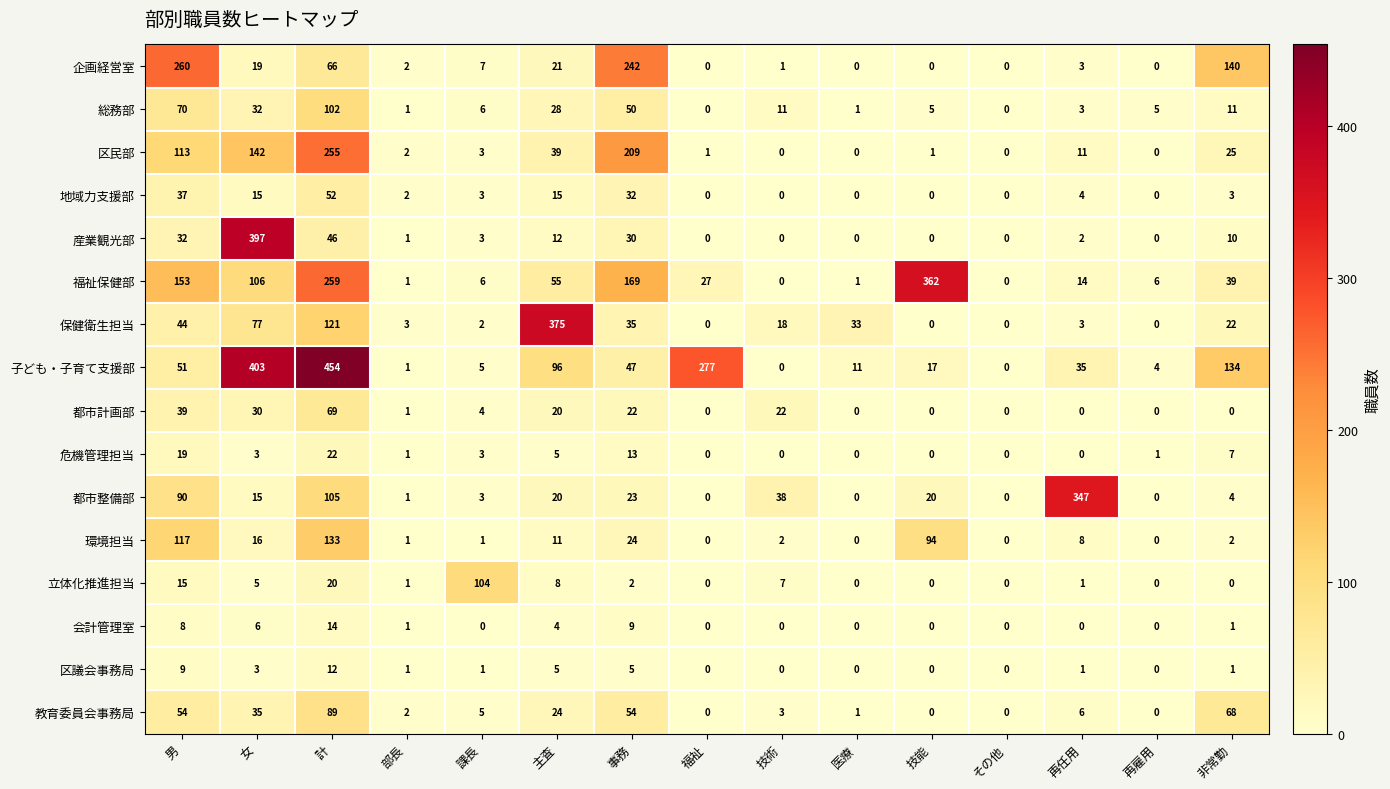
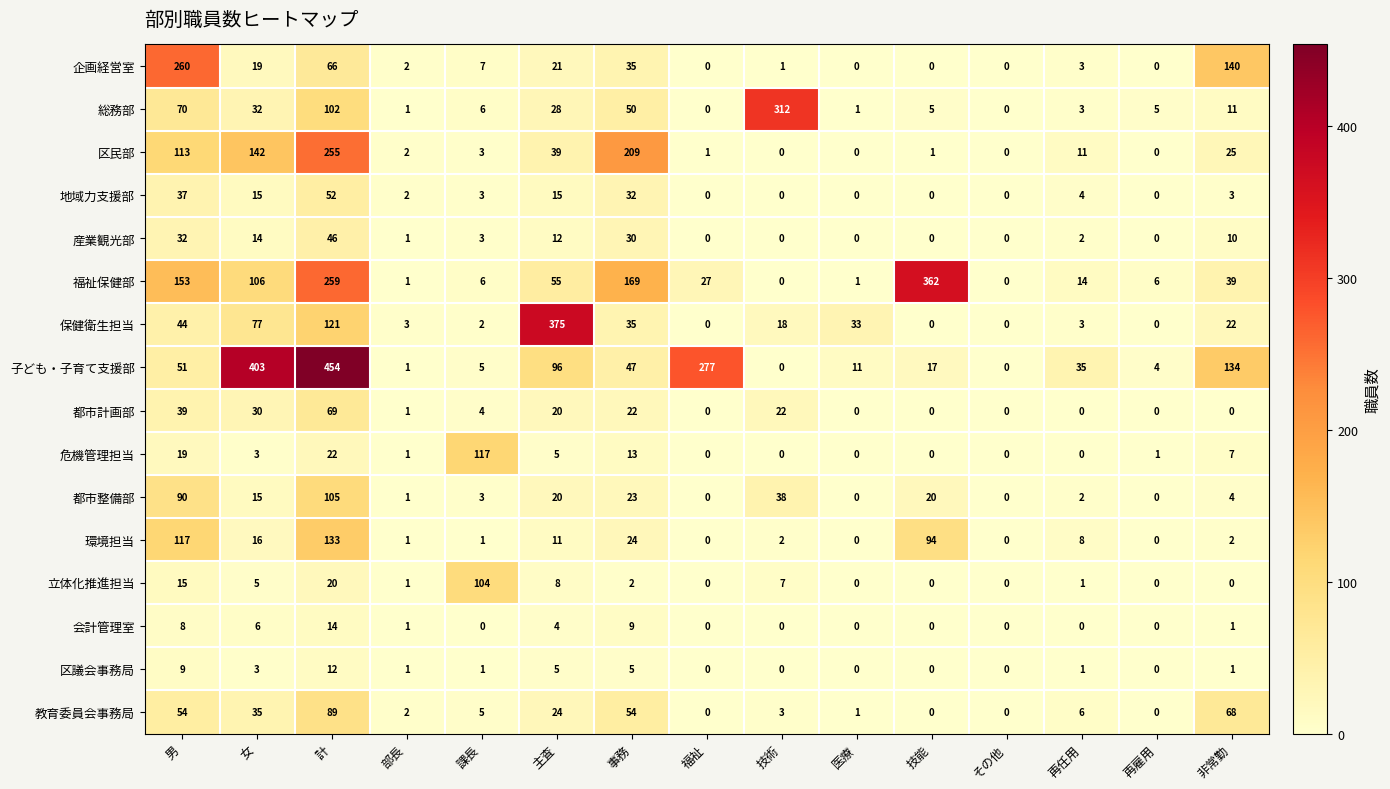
企画経営室, 事務: 242 -> 35
総務部, 技術: 11 -> 312
産業観光部, 女: 397 -> 14
危機管理担当, 課長: 3 -> 117
都市整備部, 再任用: 347 -> 2
